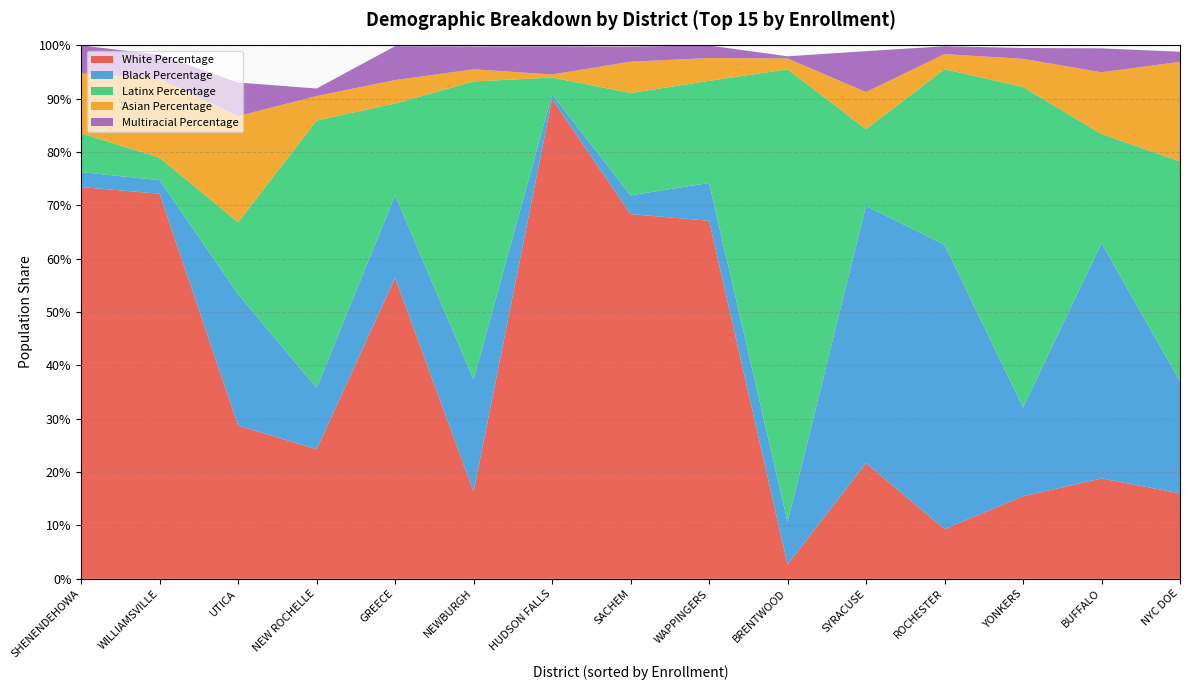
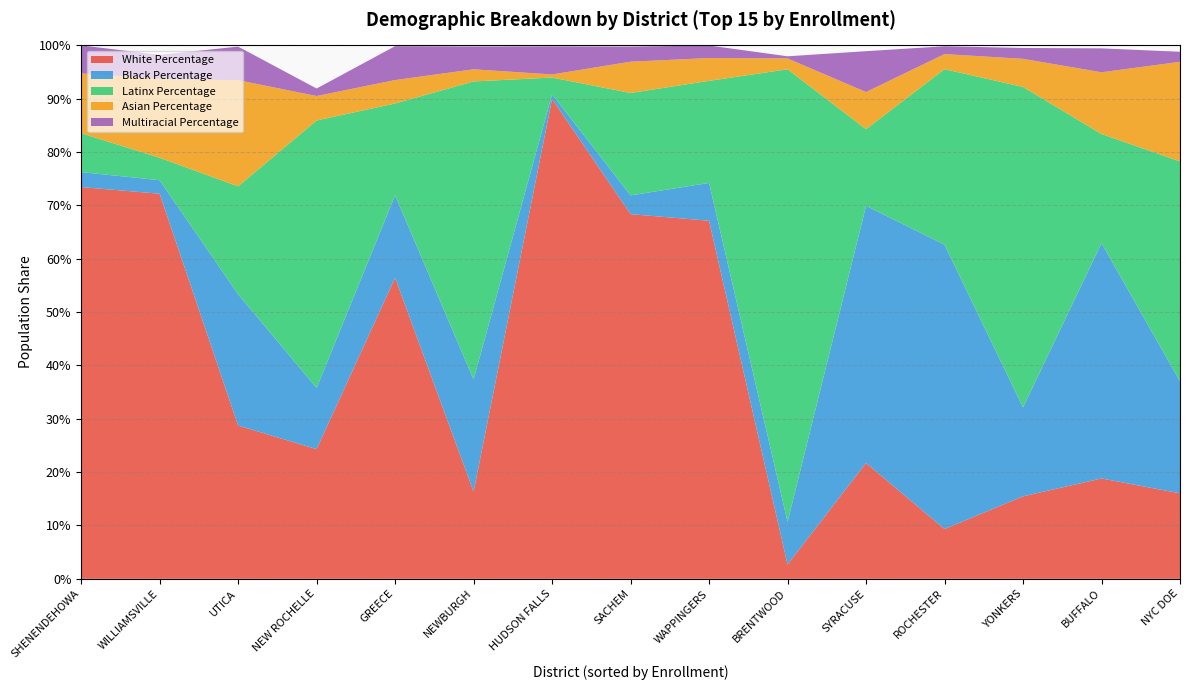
Latinx Percentage, UTICA: 13% -> 20%
